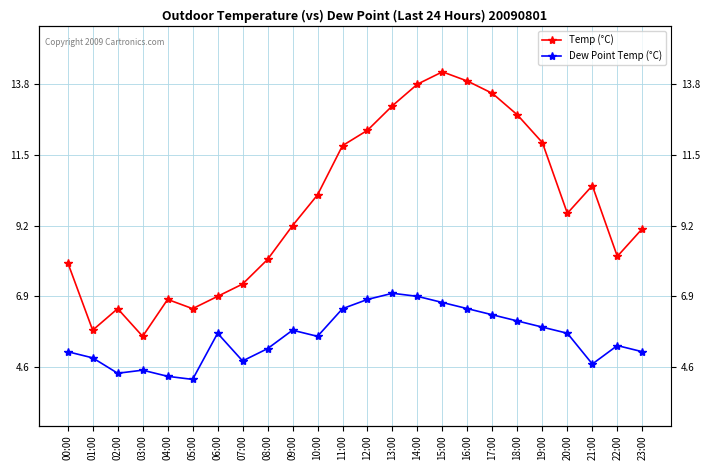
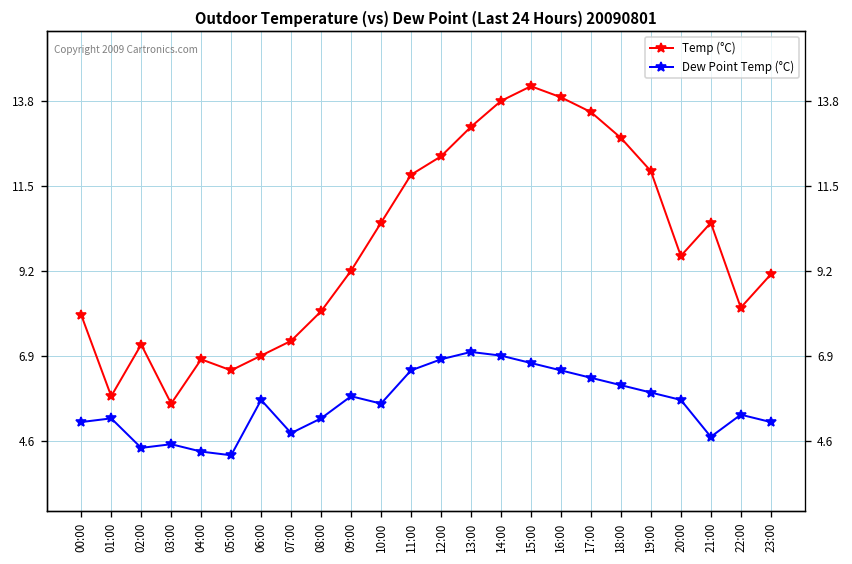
Dew Point Temp (°C), 01:00: 4.9 -> 5.2
Temp (°C), 02:00: 6.5 -> 7.2
Temp (°C), 10:00: 10.2 -> 10.5
